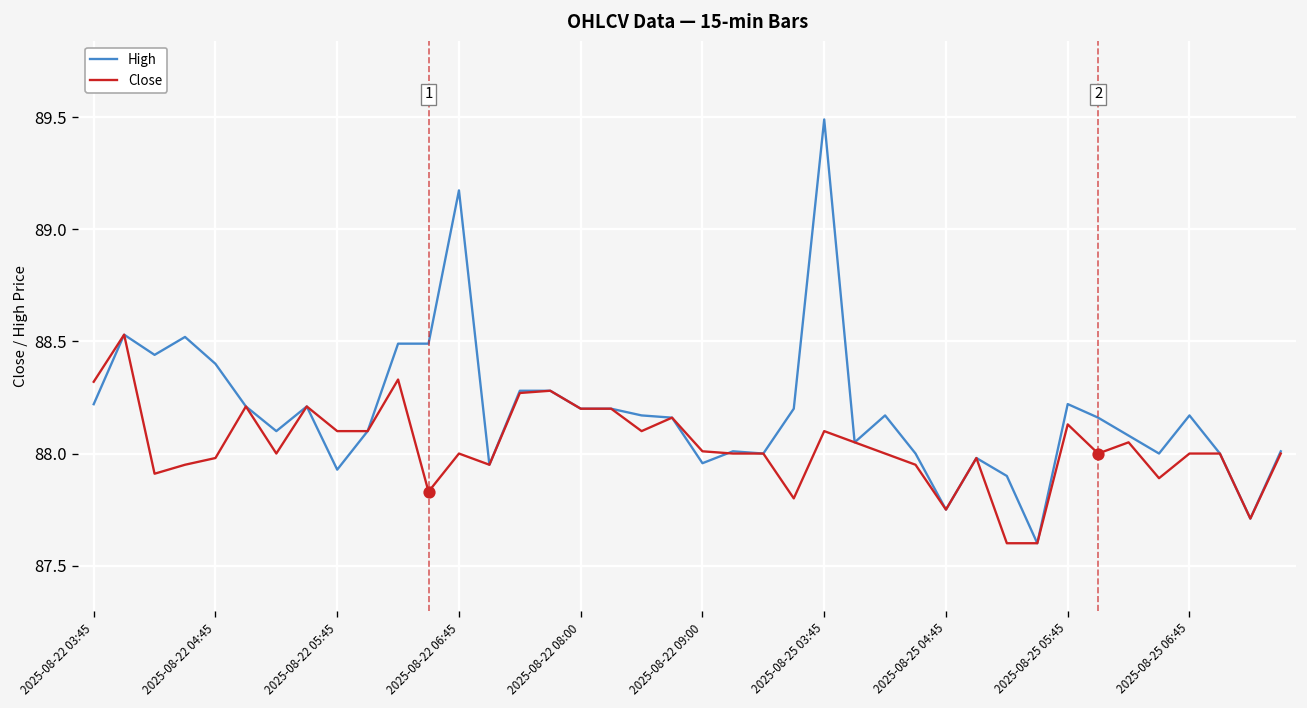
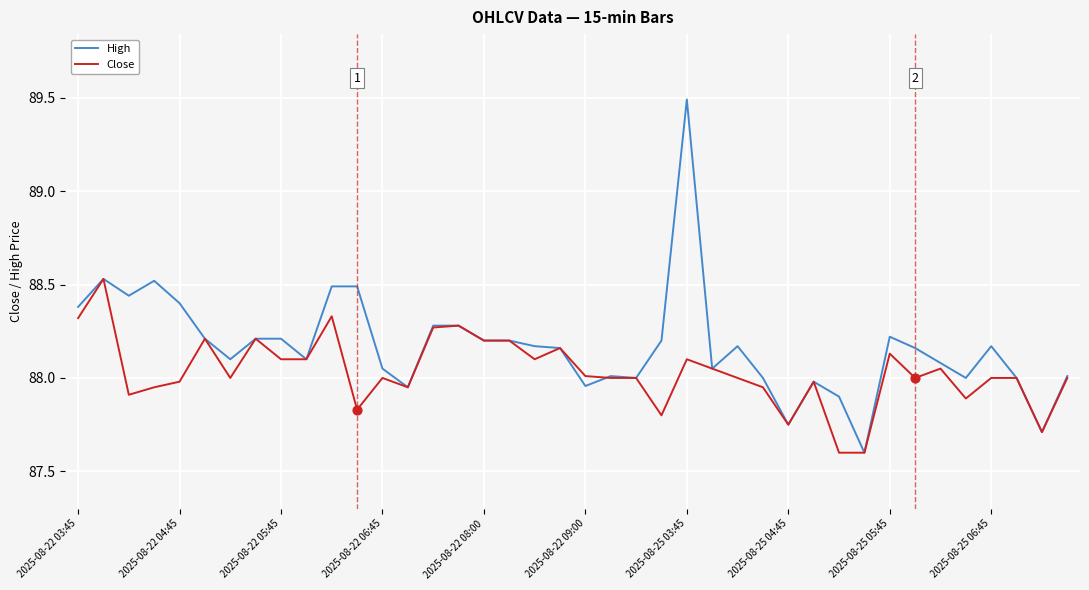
High, 2025-08-22 03:45: 88.22 -> 88.38
High, 2025-08-22 05:45: 87.93 -> 88.21
High, 2025-08-22 06:45: 89.17 -> 88.05
